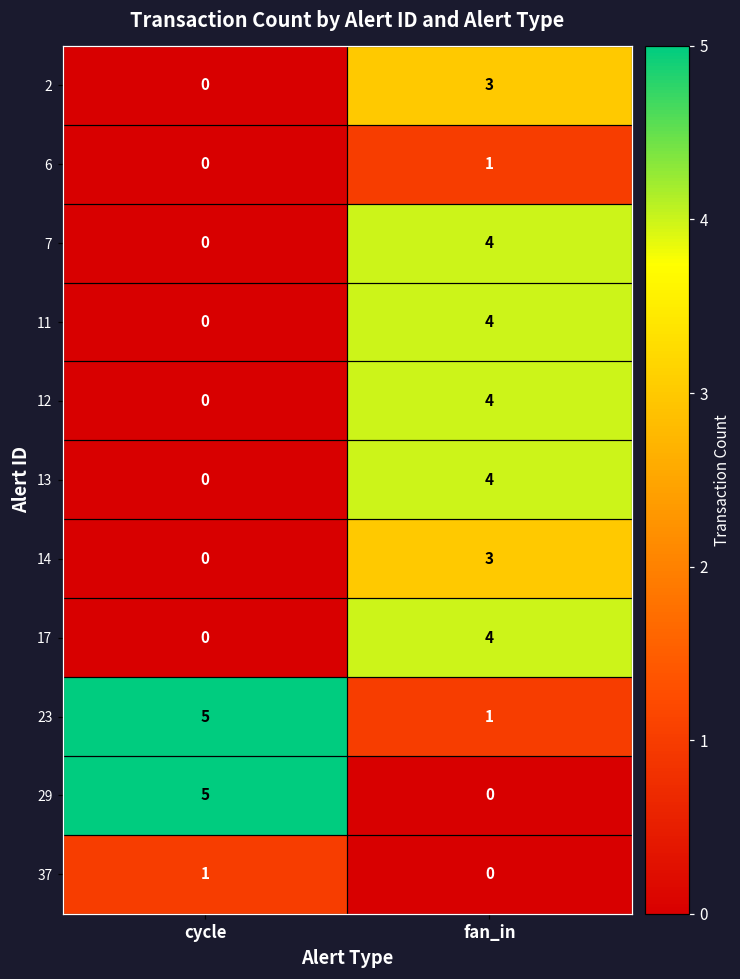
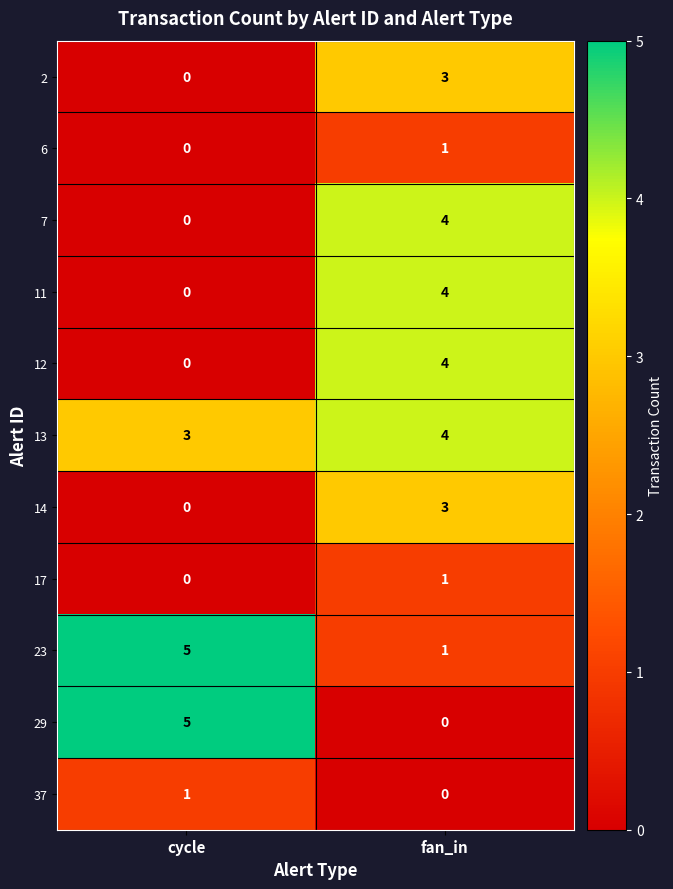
13, cycle: 0 -> 3
17, fan_in: 4 -> 1
